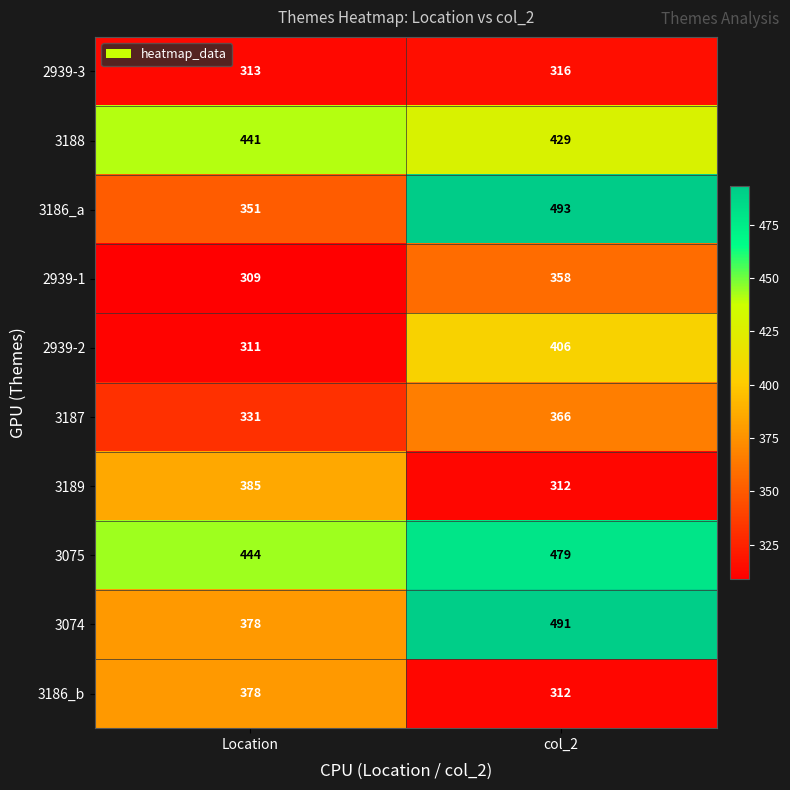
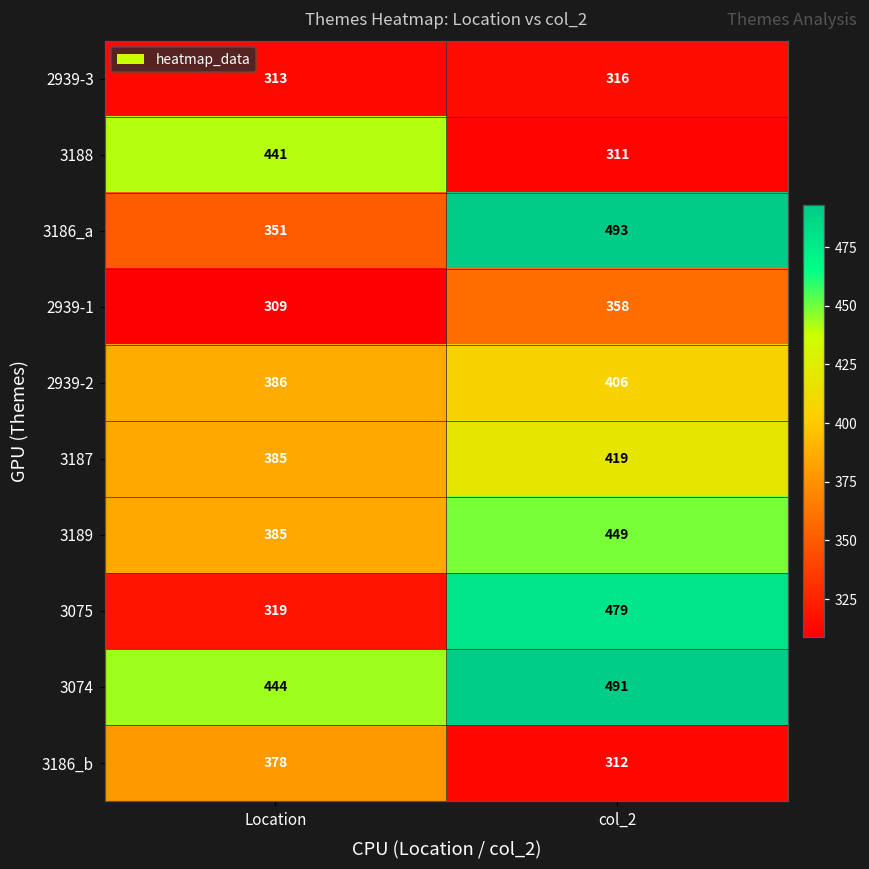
3188, col_2: 429 -> 311
2939-2, Location: 311 -> 386
3187, Location: 331 -> 385
3187, col_2: 366 -> 419
3189, col_2: 312 -> 449
3075, Location: 444 -> 319
3074, Location: 378 -> 444
